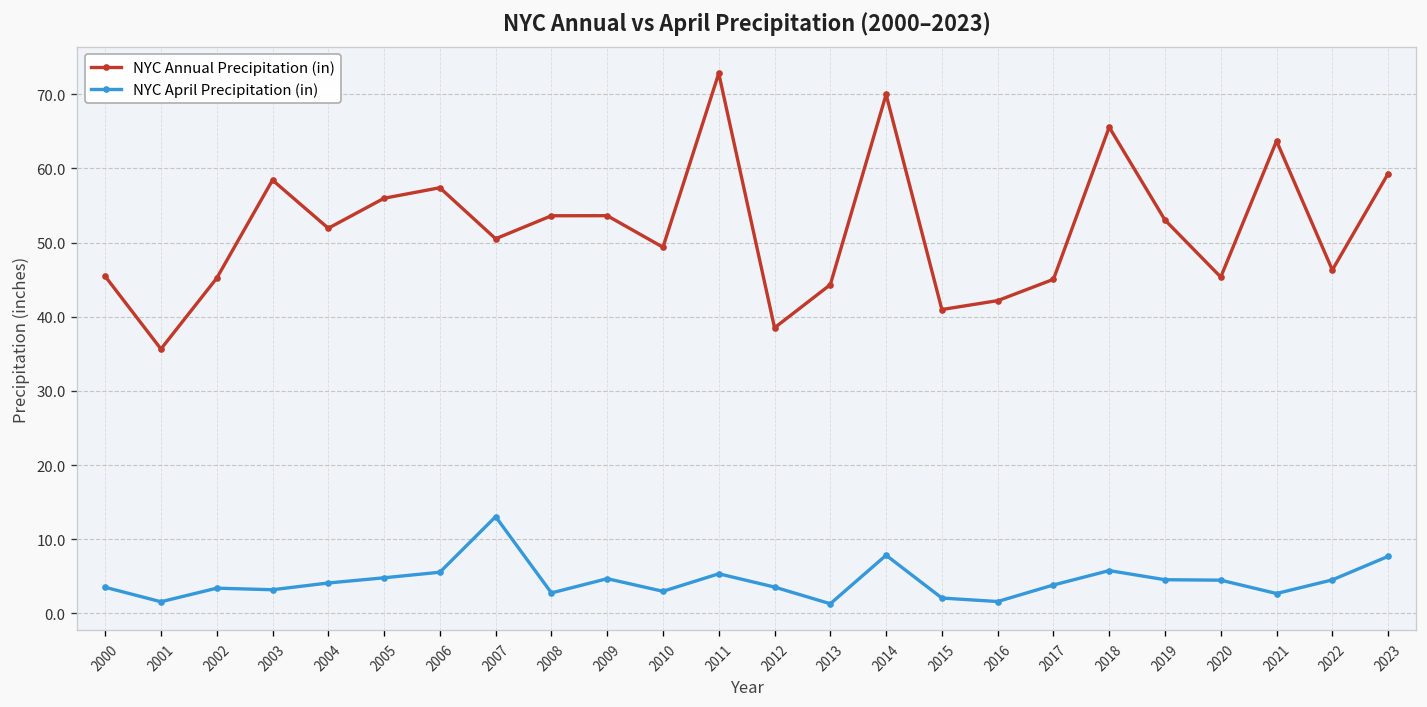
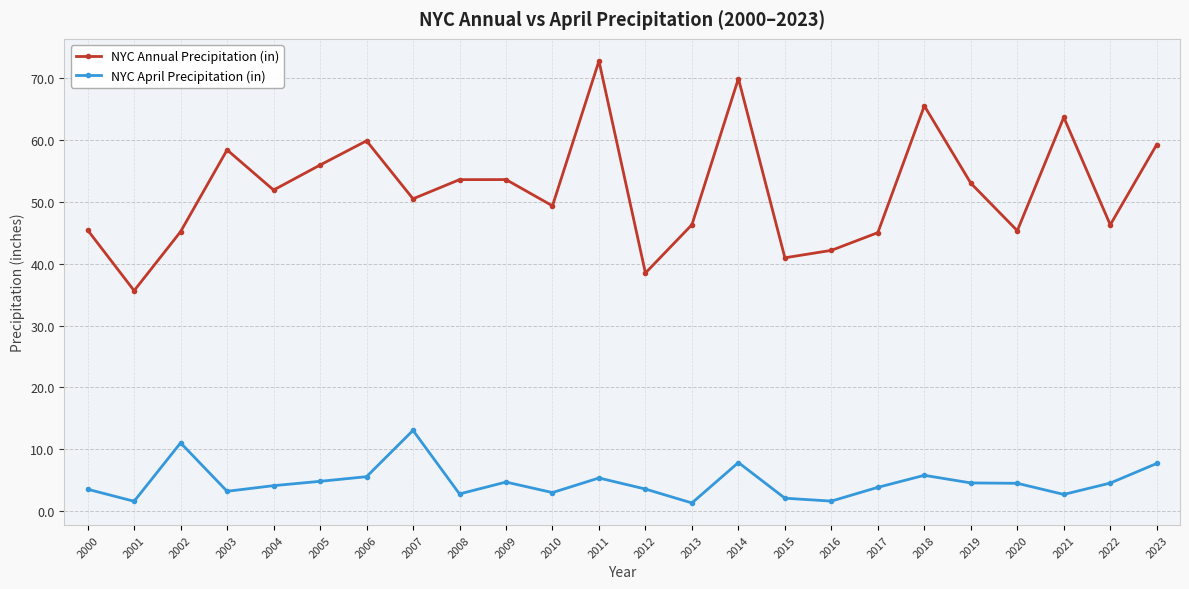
NYC April Precipitation (in), 2002: 3 -> 11
NYC Annual Precipitation (in), 2006: 57 -> 60
NYC Annual Precipitation (in), 2013: 44 -> 46
